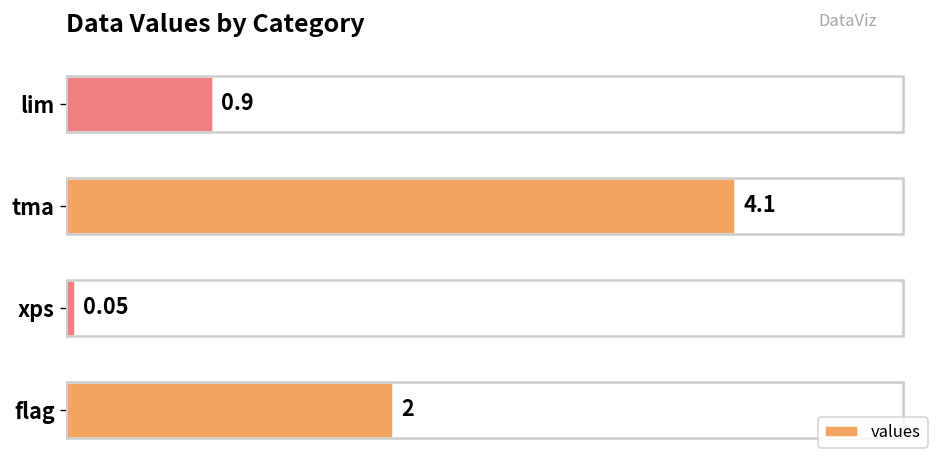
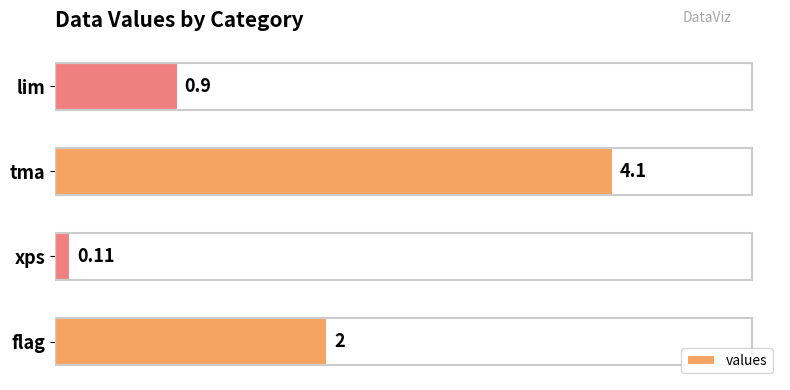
xps: 0.05 -> 0.11
